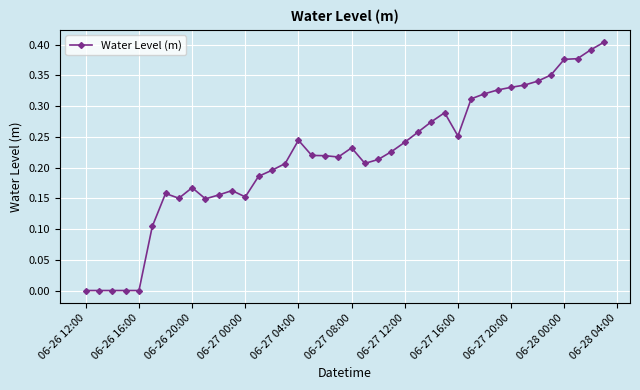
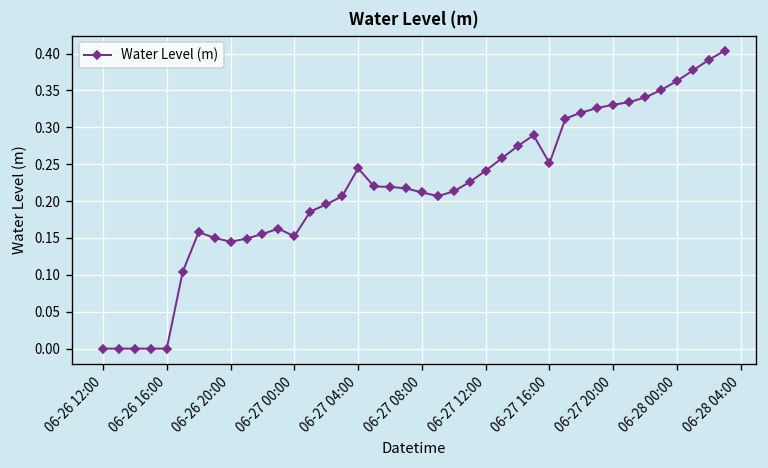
06-26 20:00: 0.17 -> 0.14
06-27 08:00: 0.23 -> 0.21
06-28 00:00: 0.38 -> 0.36
